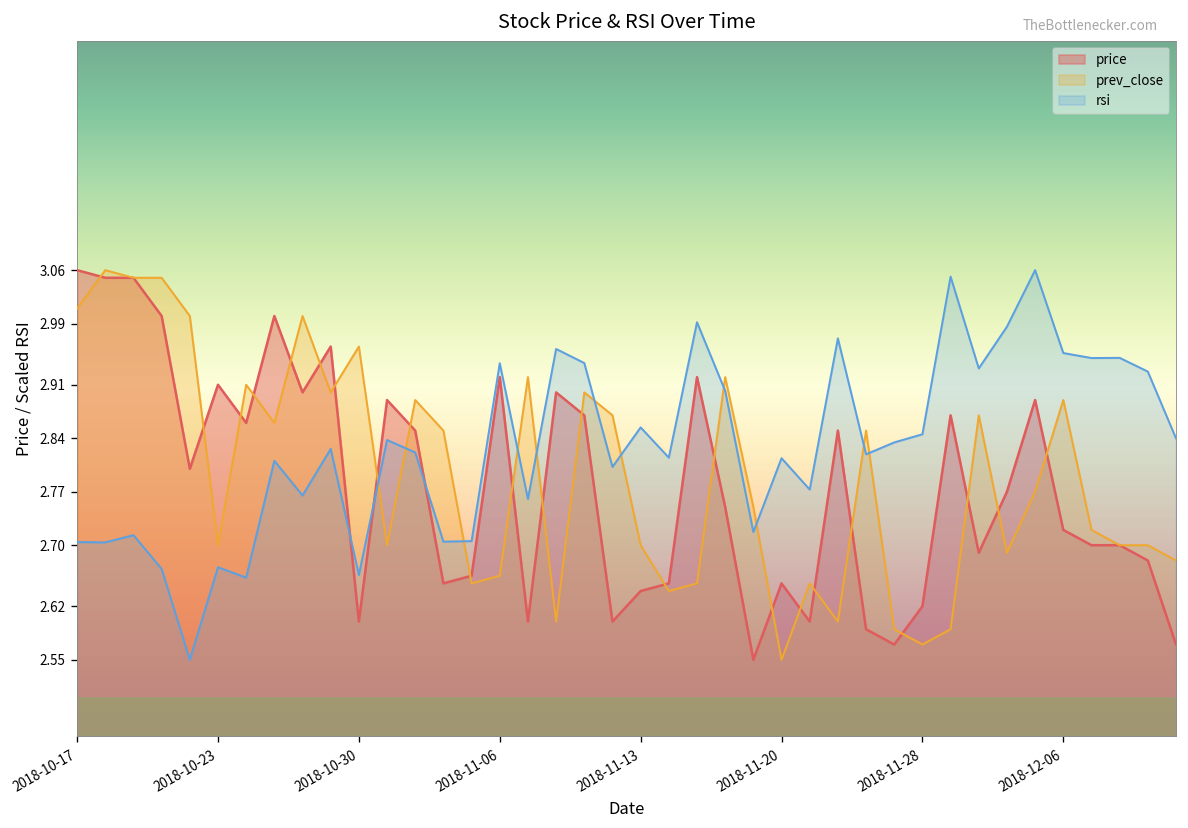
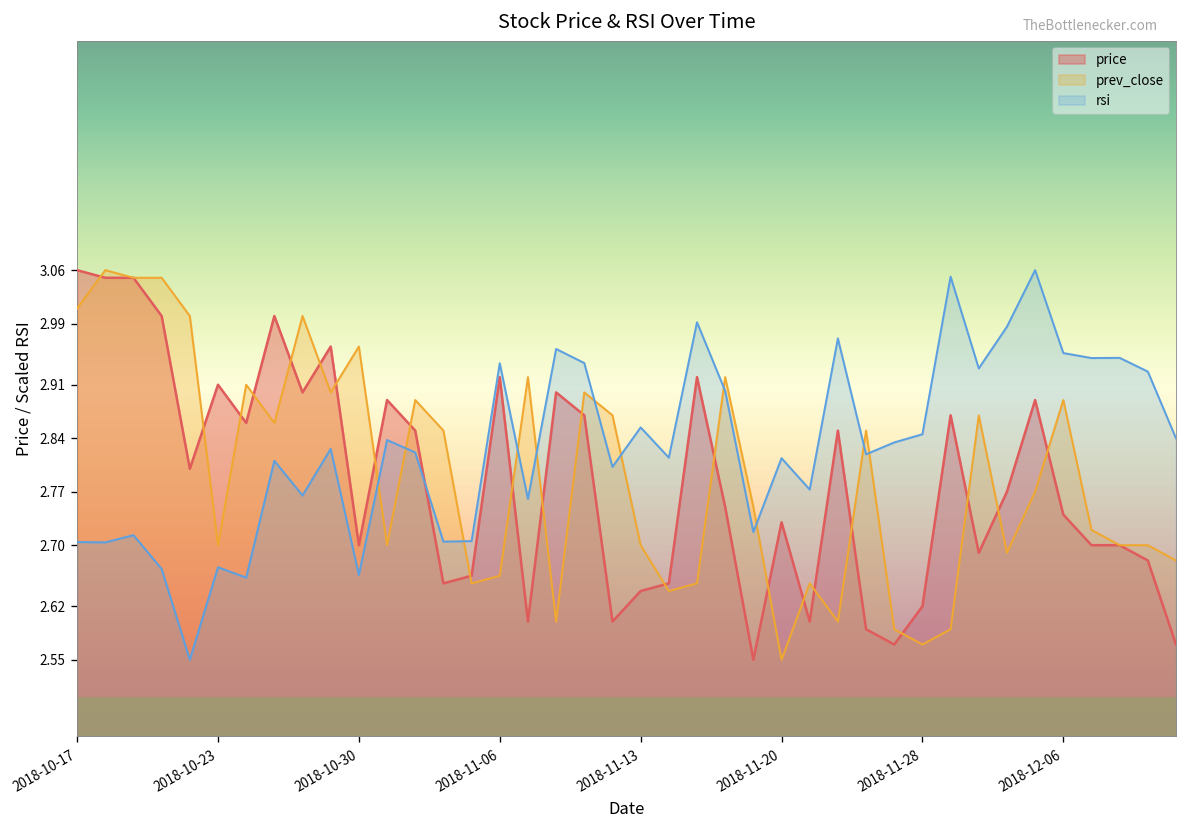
price, 2018-10-30: 2.6 -> 2.7
price, 2018-11-20: 2.65 -> 2.73
price, 2018-12-06: 2.72 -> 2.74
